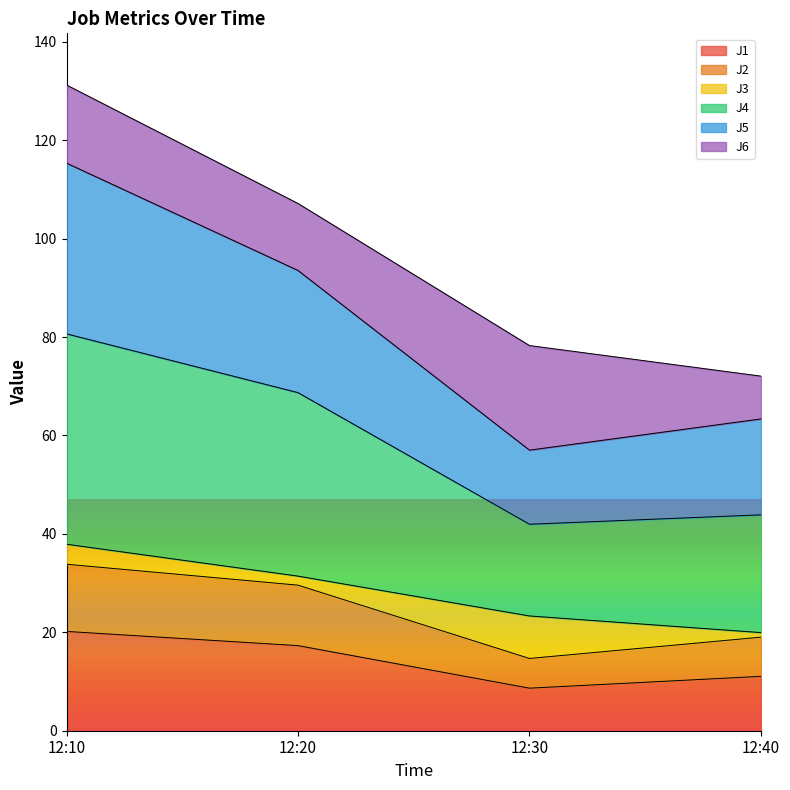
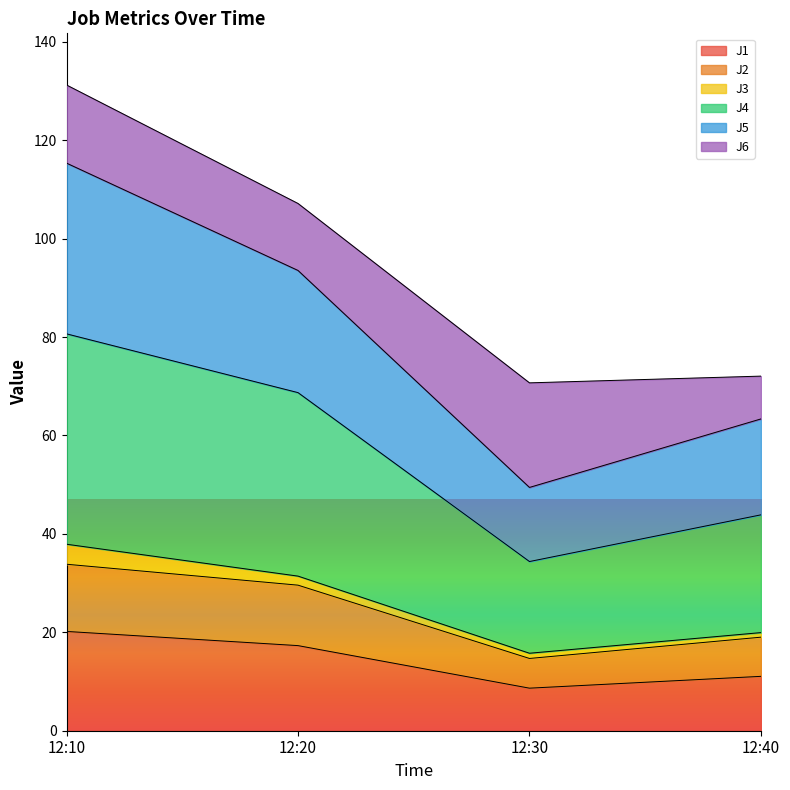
J3, 12:30: 9 -> 1
